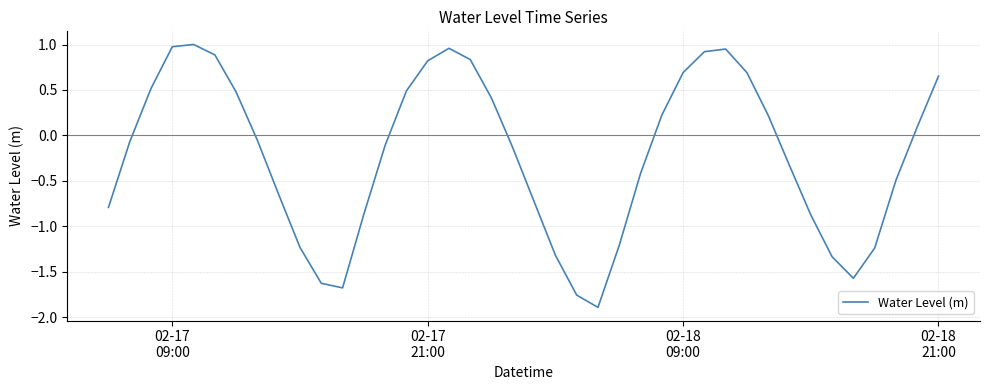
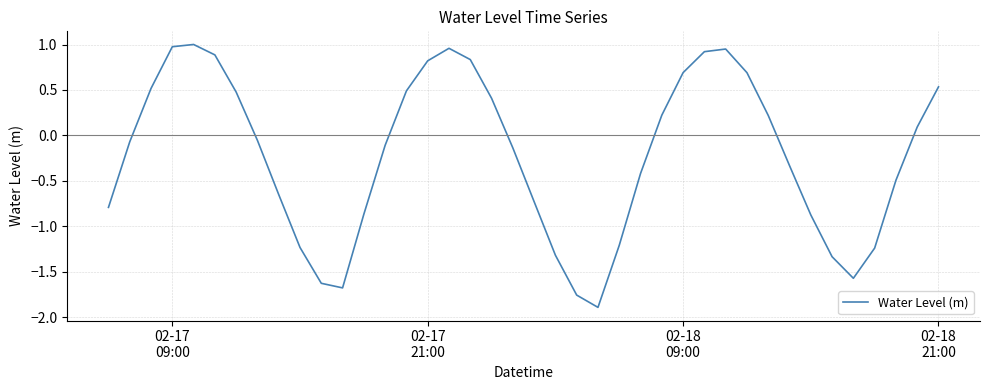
02-18 21:00: 0.7 -> 0.5
